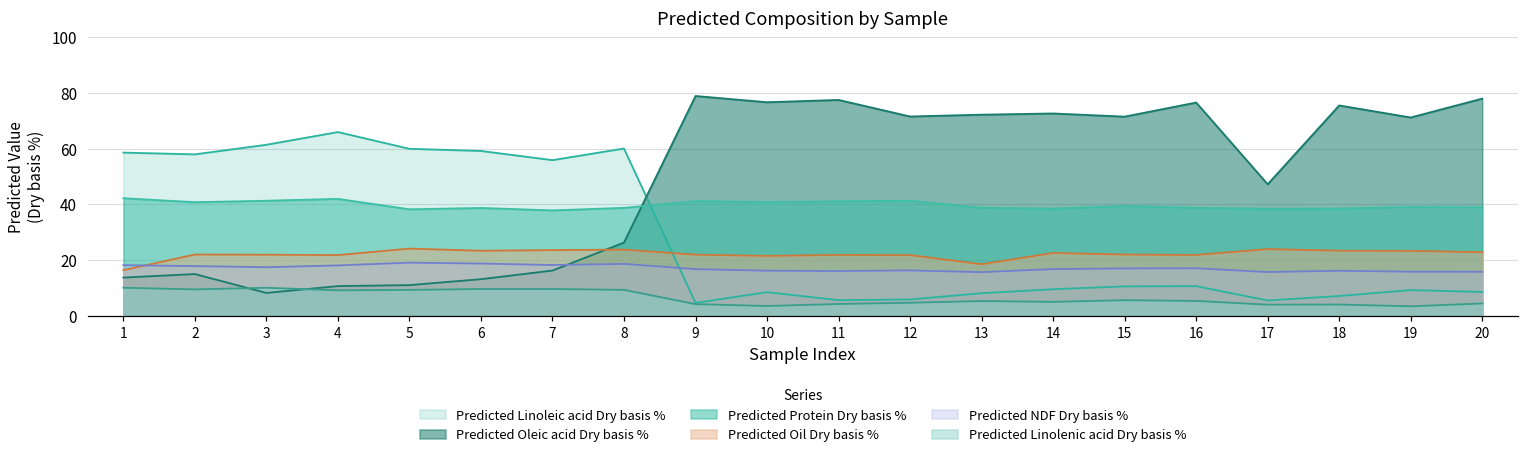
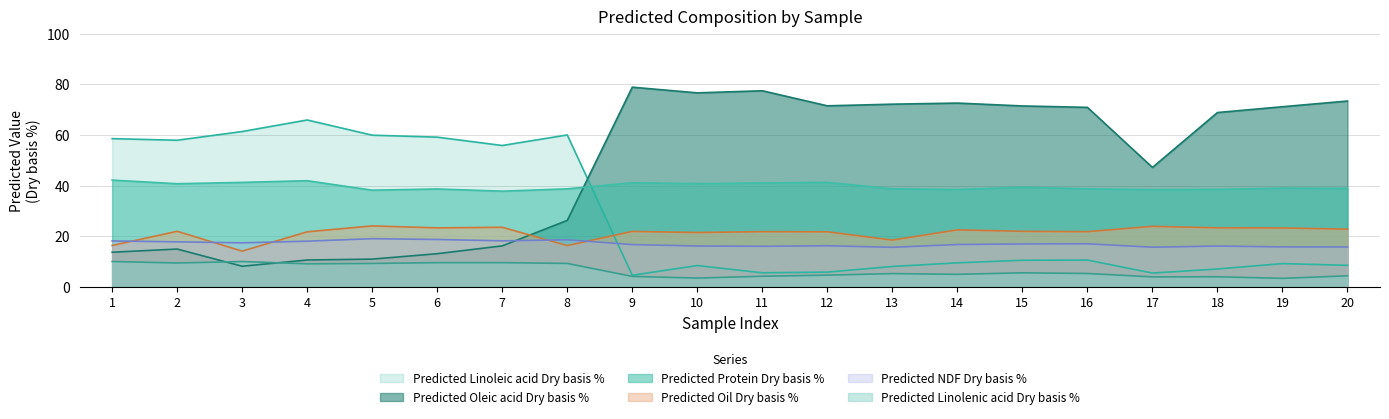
Predicted Oil Dry basis %, 3: 22 -> 14
Predicted Oil Dry basis %, 8: 24 -> 16
Predicted Oleic acid Dry basis %, 16: 77 -> 71
Predicted Oleic acid Dry basis %, 18: 75 -> 69
Predicted Oleic acid Dry basis %, 20: 78 -> 73
